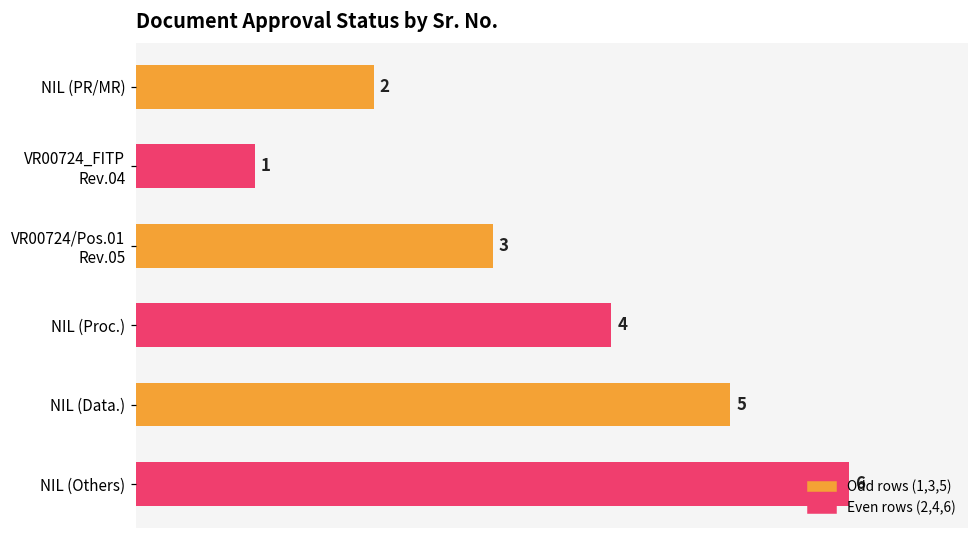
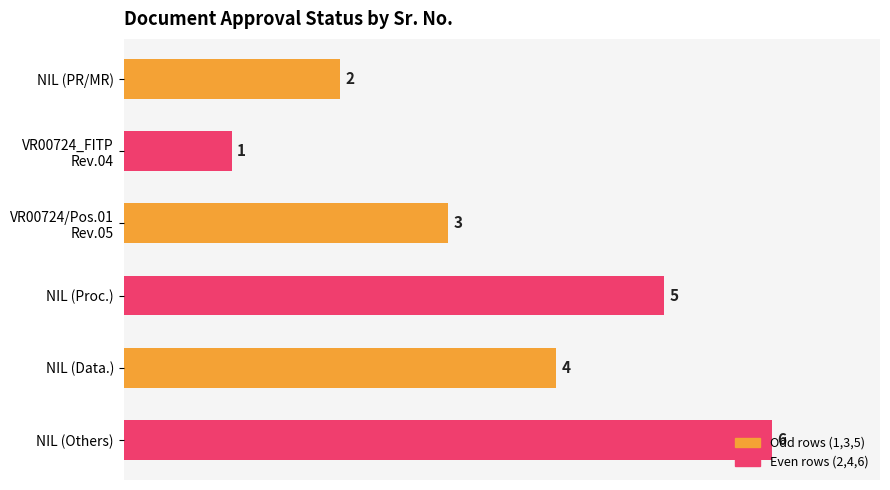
NIL (Proc.): 4 -> 5
NIL (Data.): 5 -> 4
